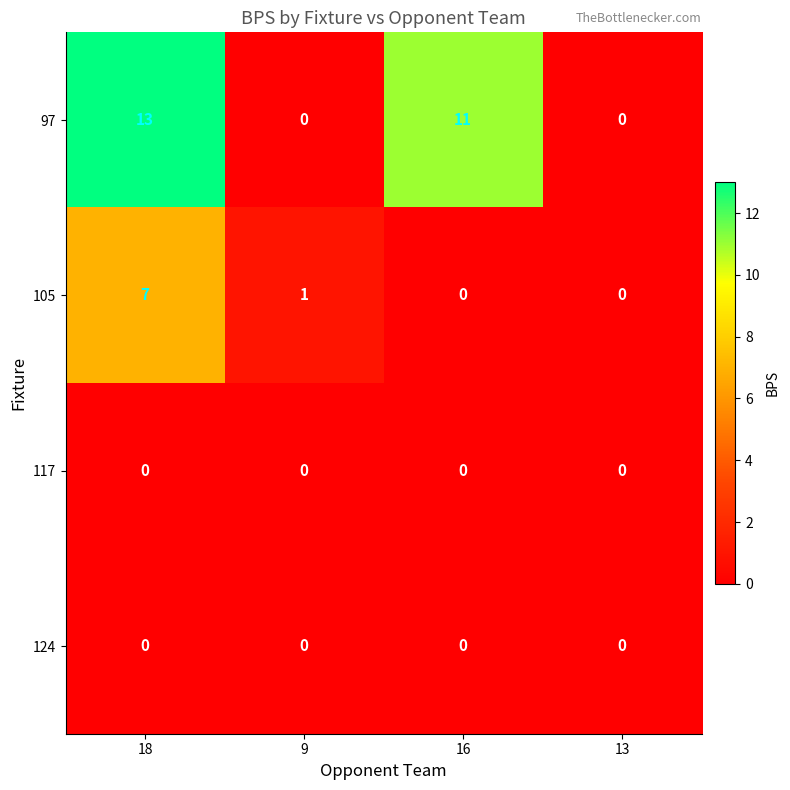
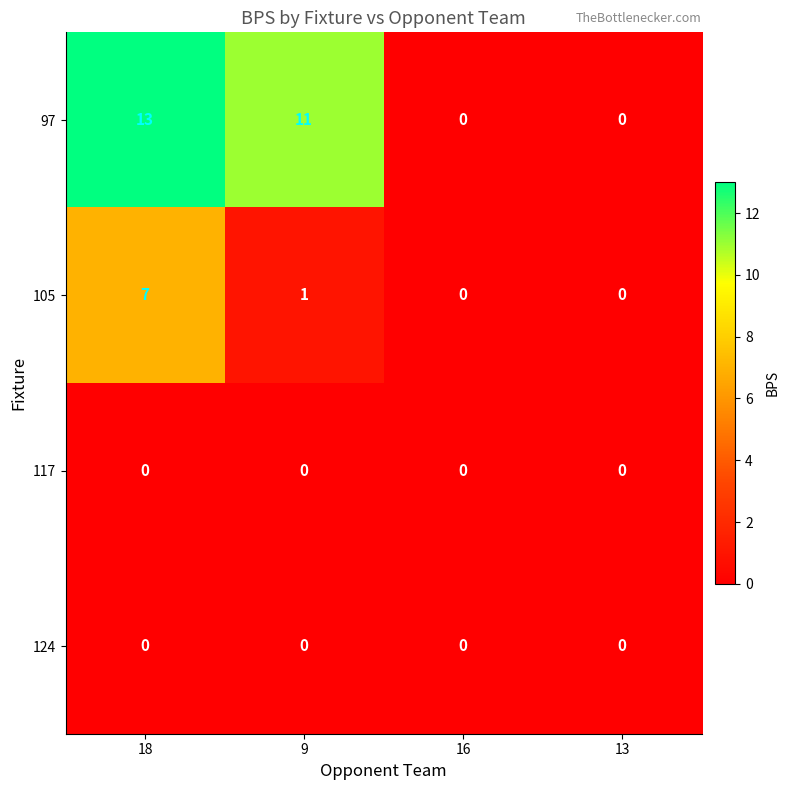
97, 9: 0 -> 11
97, 16: 11 -> 0
